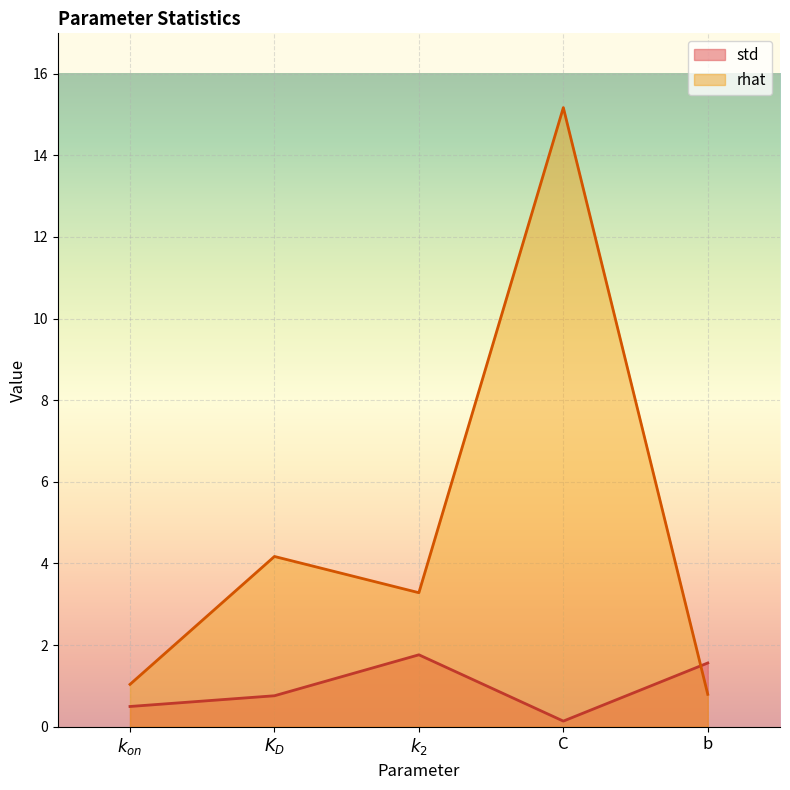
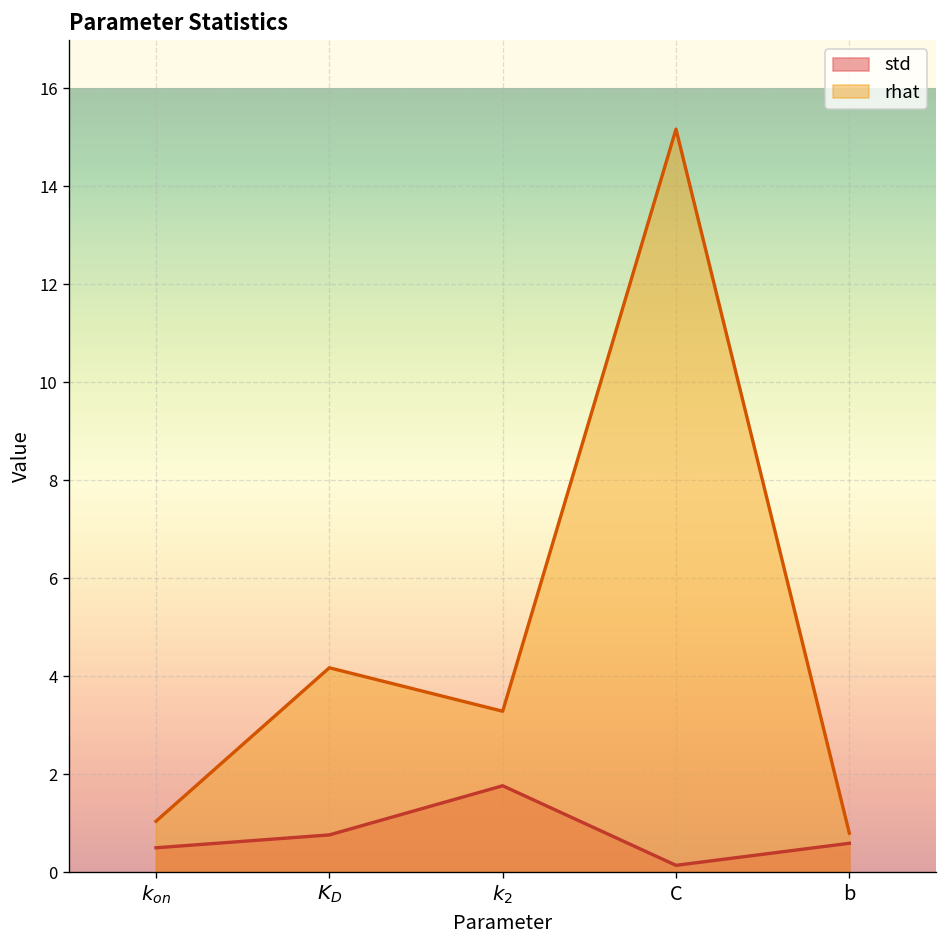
std, b: 1.6 -> 0.6
